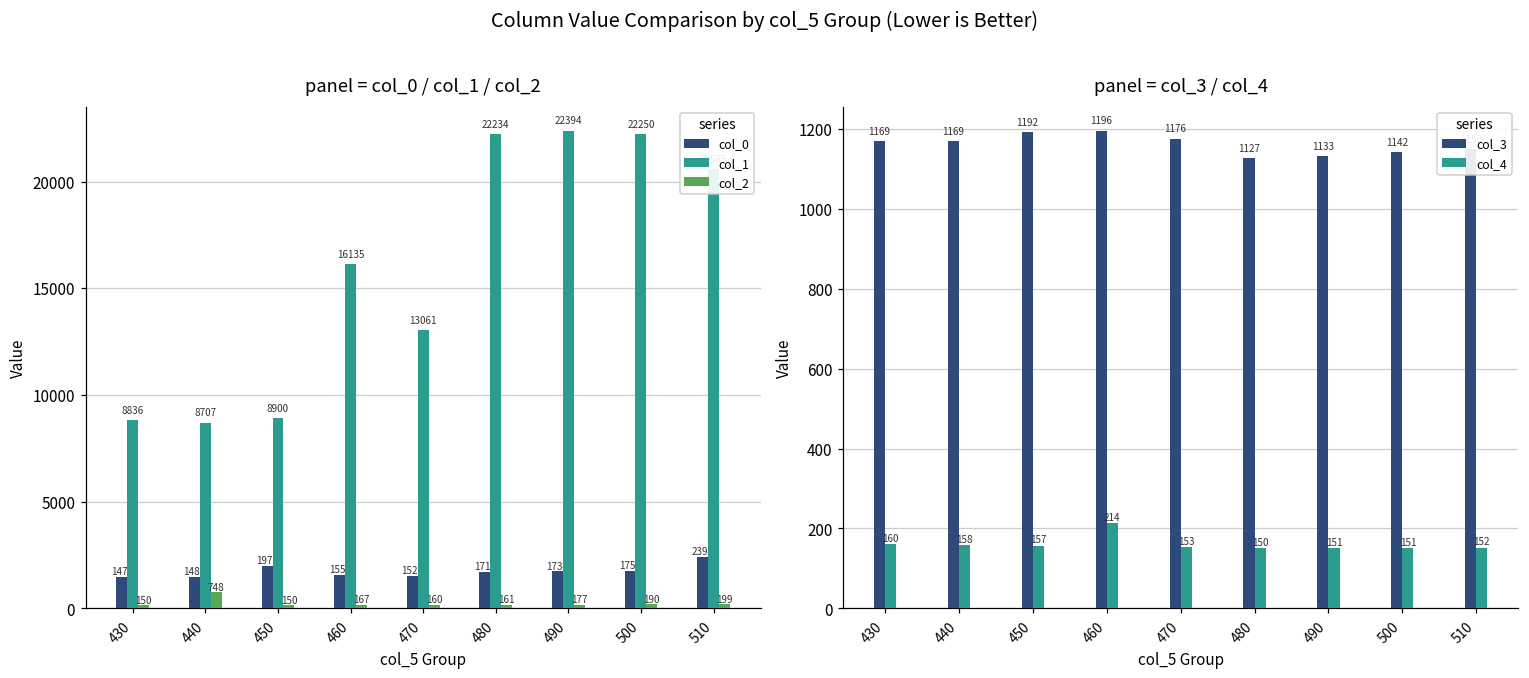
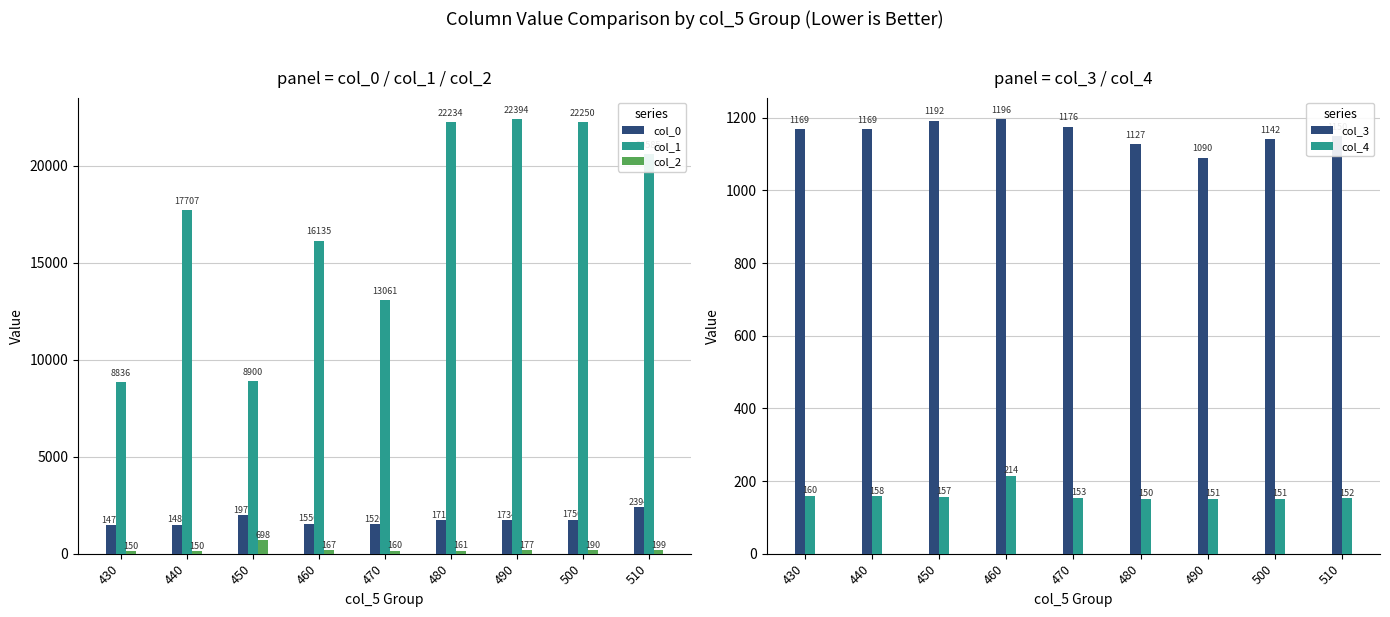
panel = col_0 / col_1 / col_2, col_1, 440: 8707 -> 17707
panel = col_0 / col_1 / col_2, col_2, 440: 748 -> 150
panel = col_0 / col_1 / col_2, col_2, 450: 150 -> 698
panel = col_3 / col_4, col_3, 490: 1133 -> 1090
